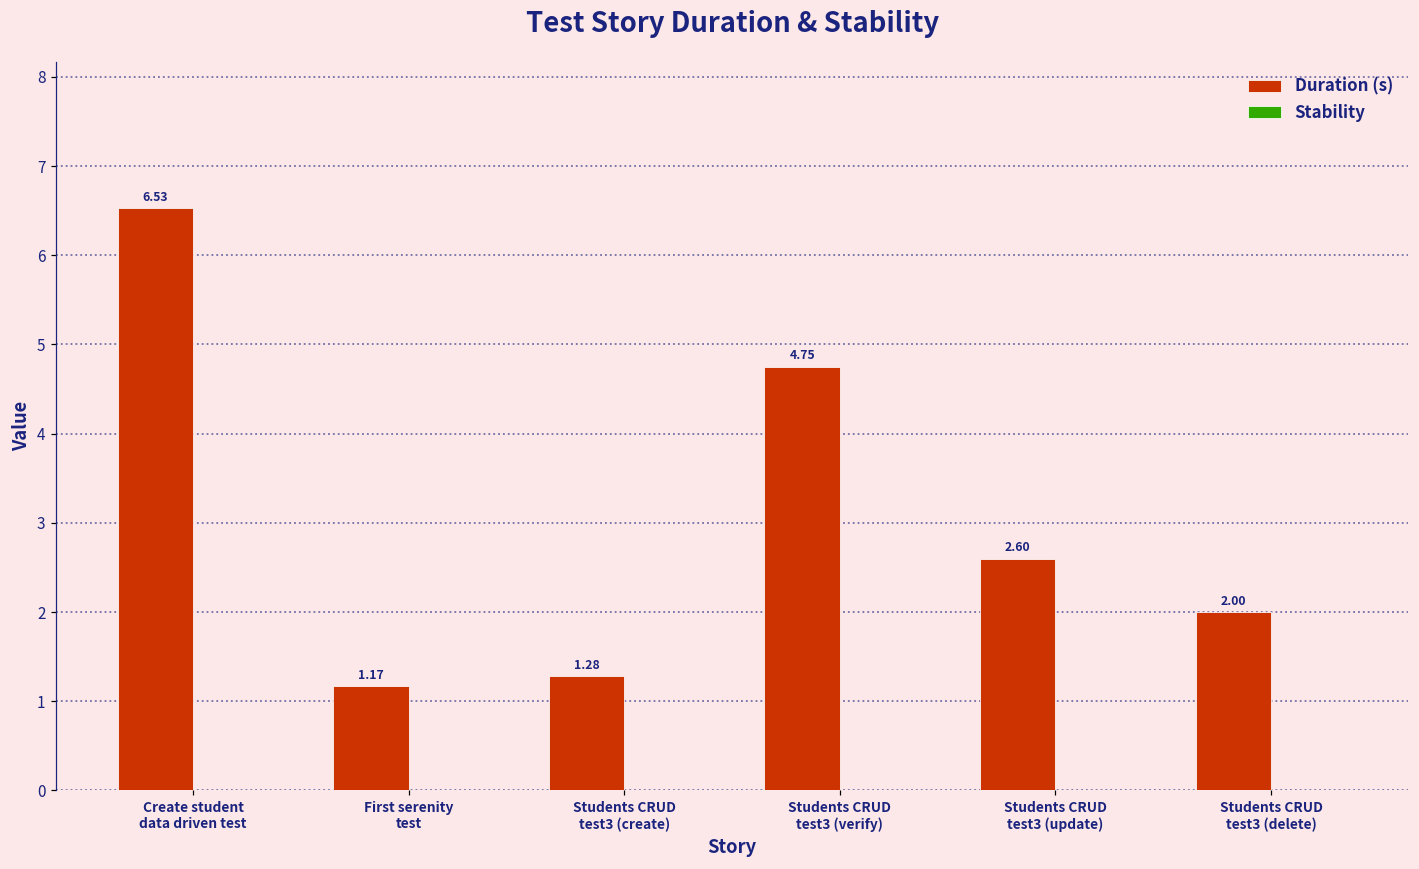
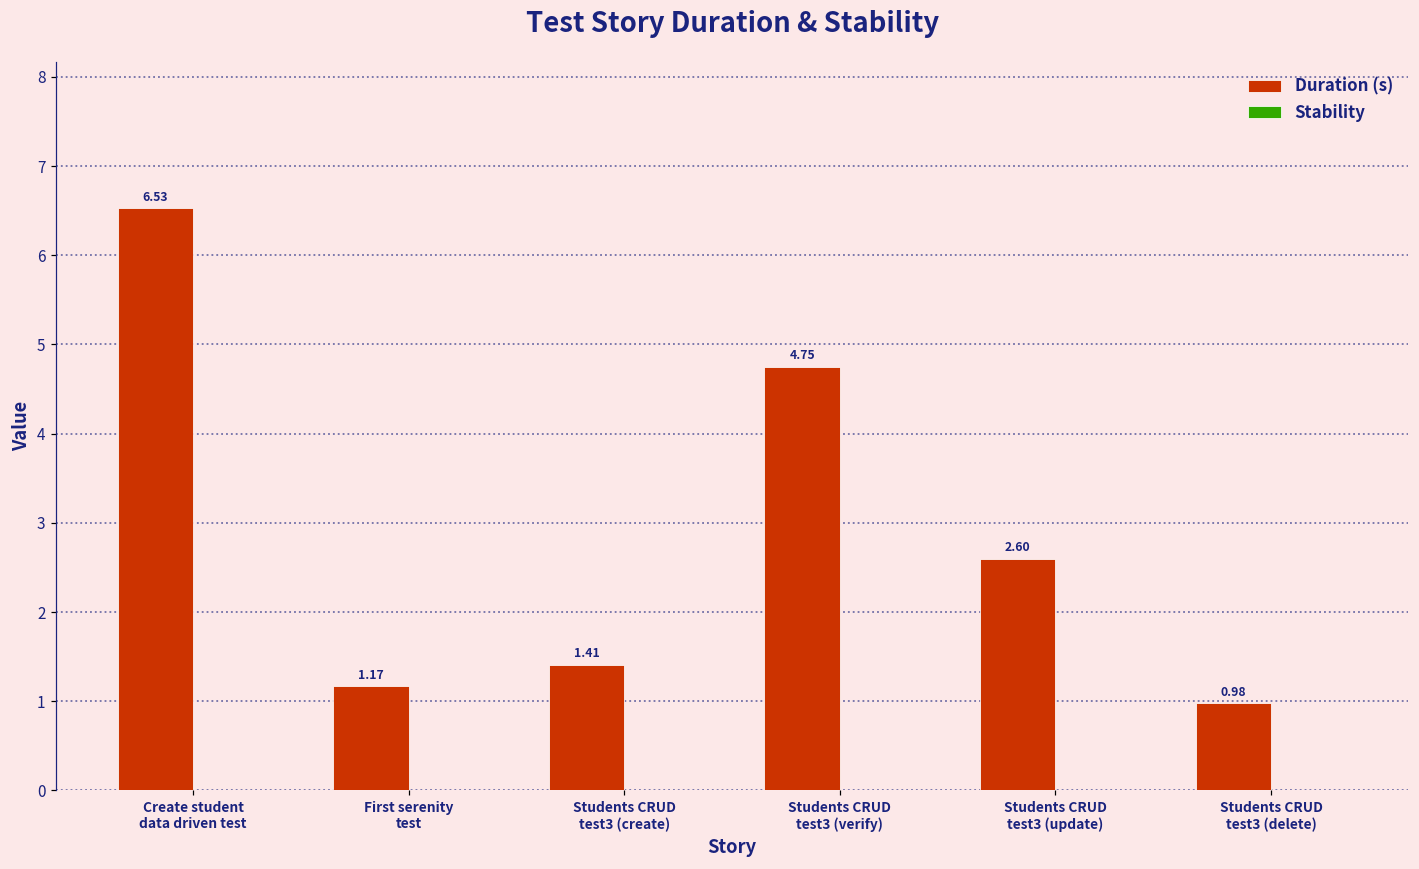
Duration (s), Students CRUD test3 (create): 1.28 -> 1.41
Duration (s), Students CRUD test3 (delete): 2.00 -> 0.98
